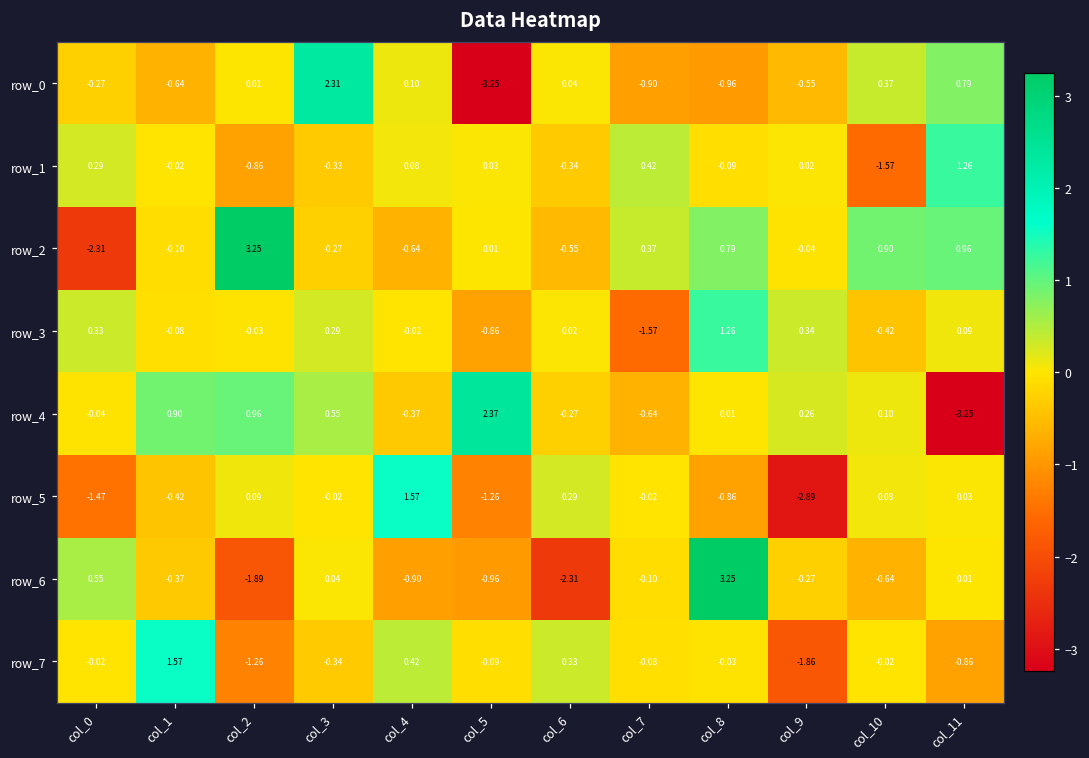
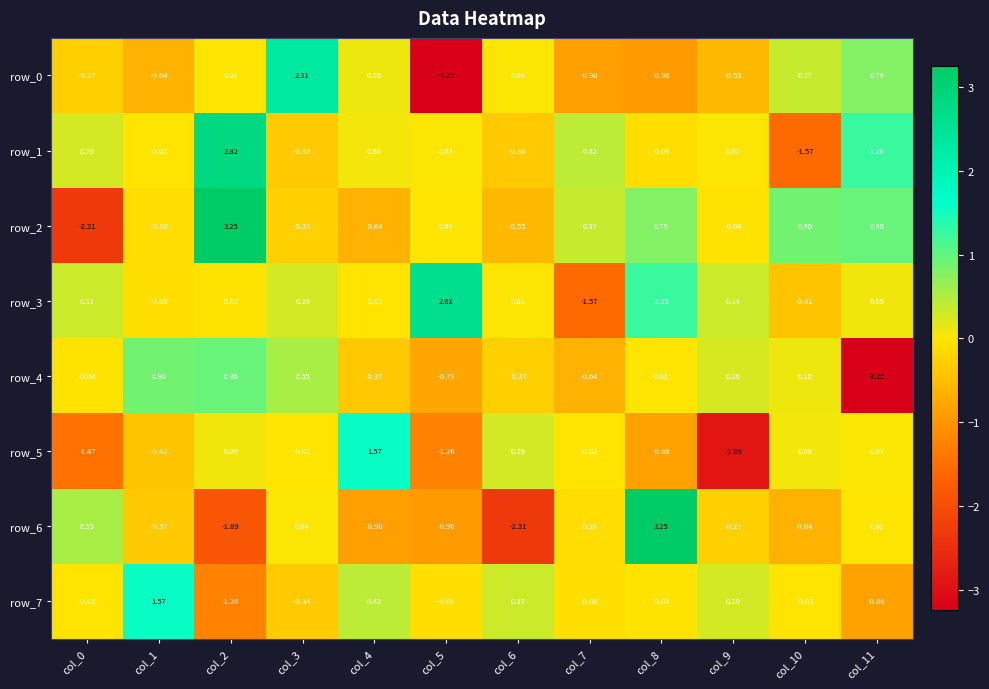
row_1, col_2: -0.86 -> 2.82
row_3, col_5: -0.86 -> 2.61
row_4, col_5: 2.37 -> -0.79
row_7, col_9: -1.86 -> 0.29
